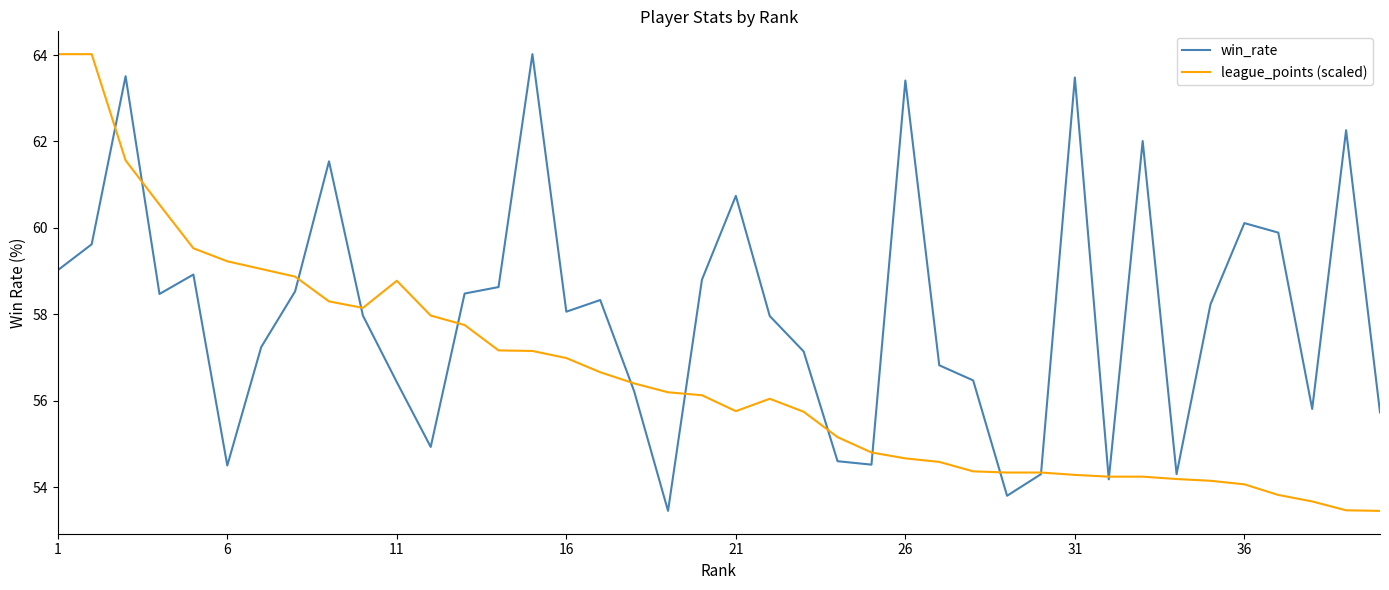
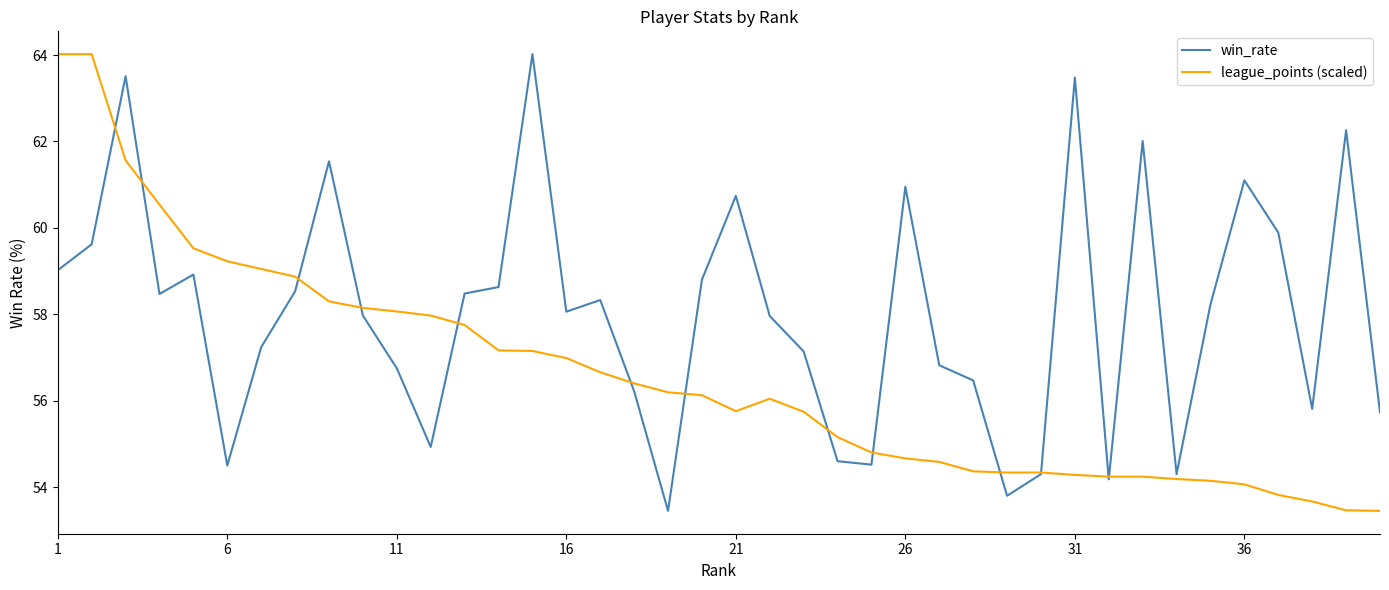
win_rate, 11: 56.4 -> 56.8
league_points (scaled), 11: 58.8 -> 58.1
win_rate, 26: 63.4 -> 61.0
win_rate, 36: 60.1 -> 61.1
